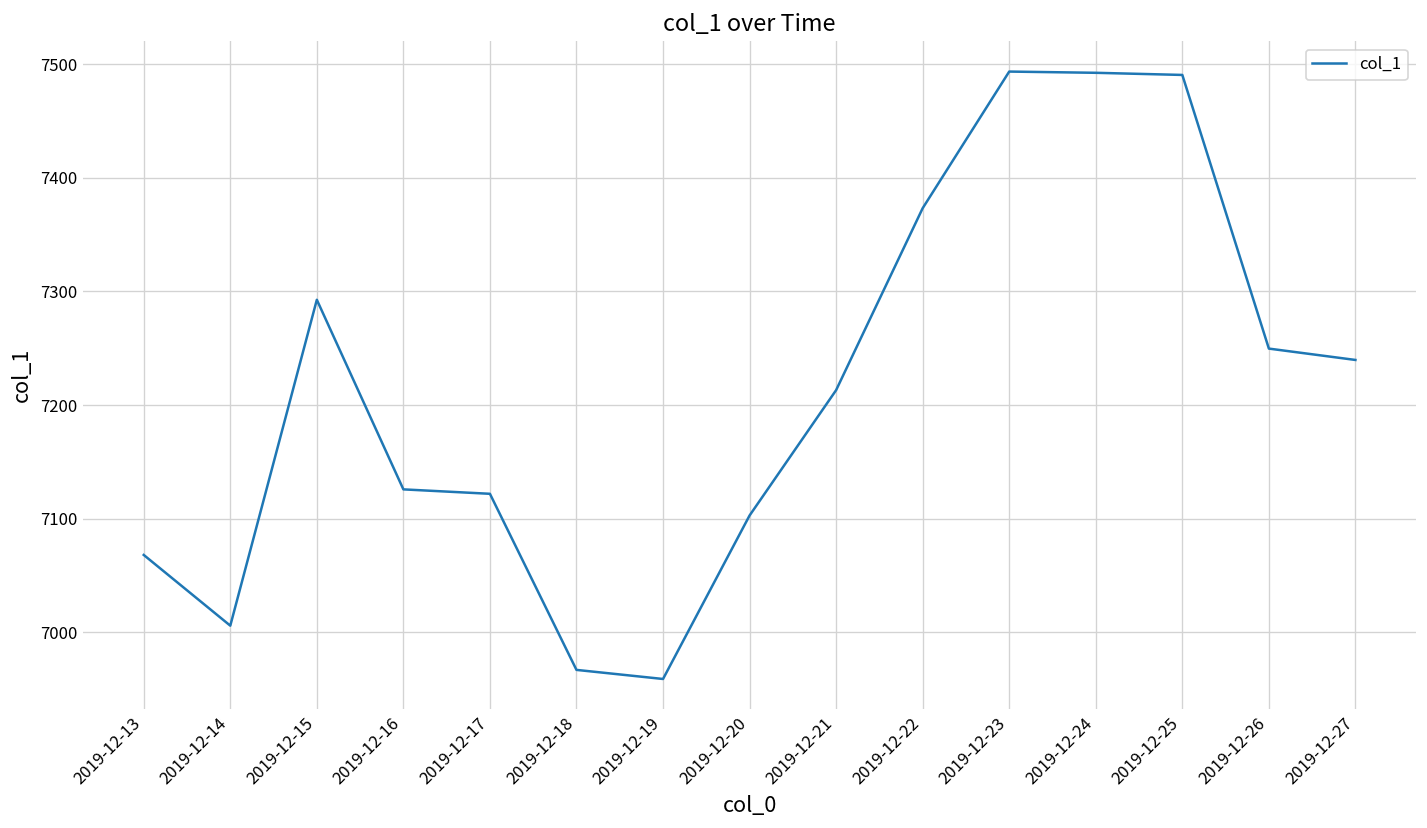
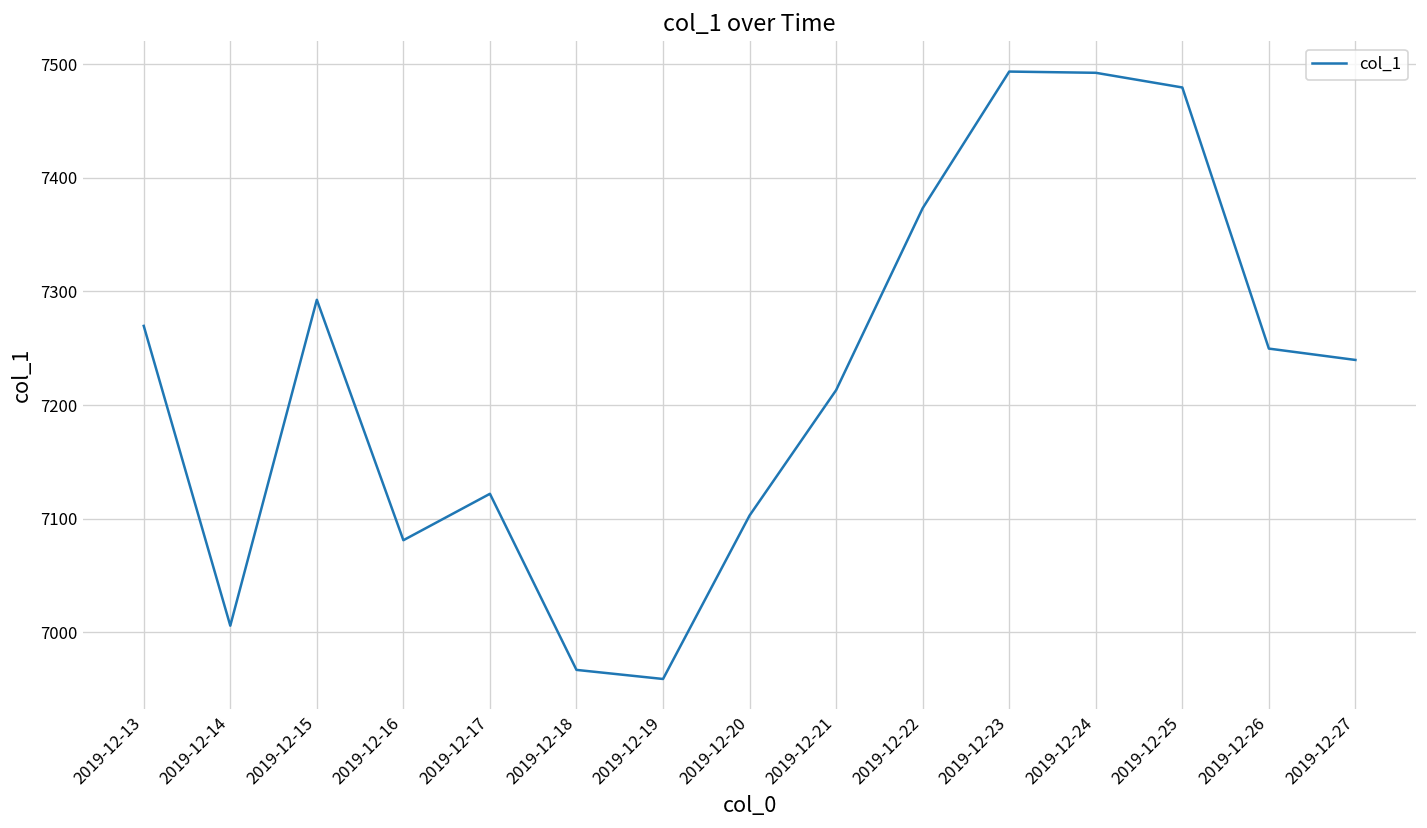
2019-12-13: 7070 -> 7270
2019-12-16: 7130 -> 7080
2019-12-25: 7490 -> 7480
